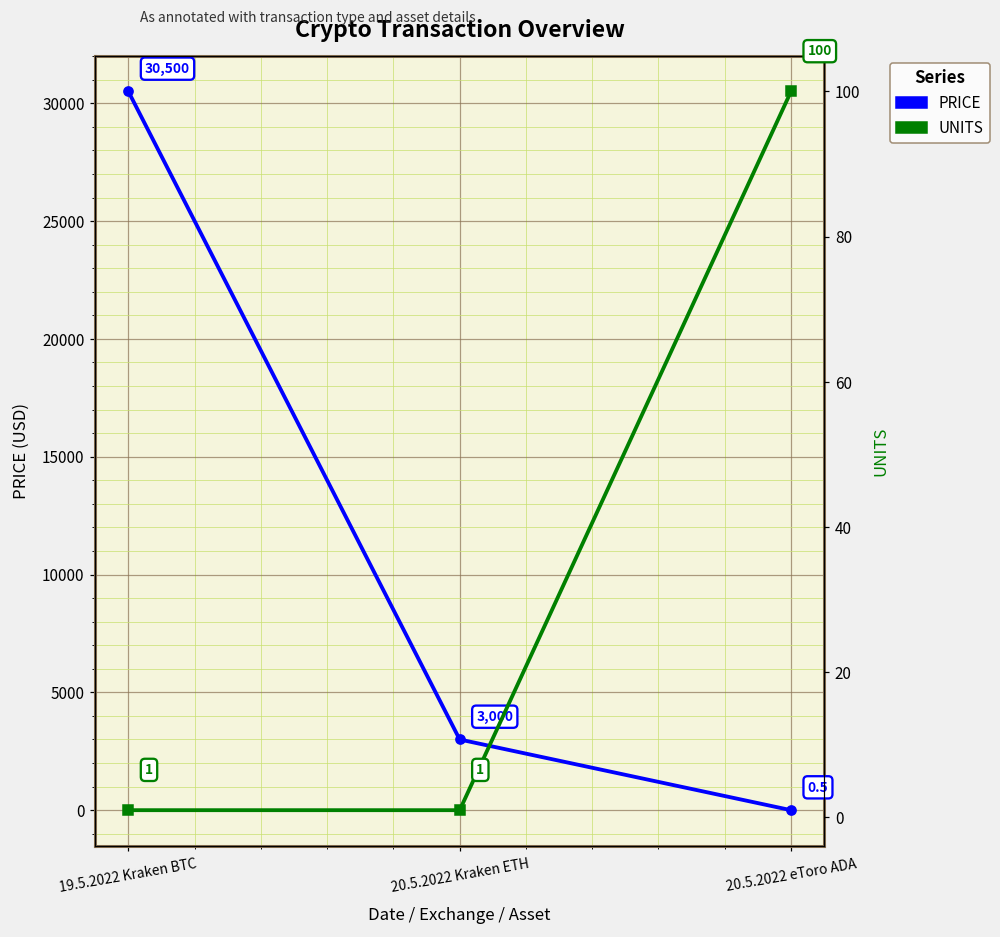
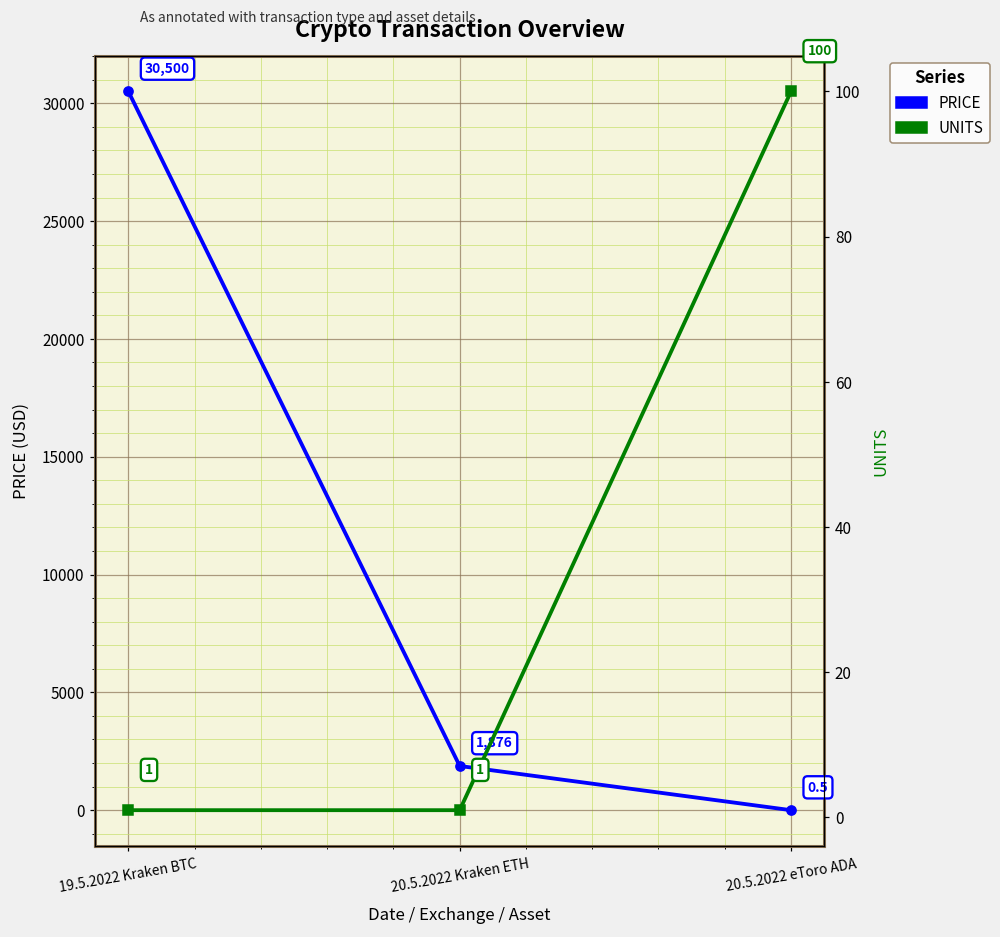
PRICE, 20.5.2022 Kraken ETH: 3,000 -> 1,876
